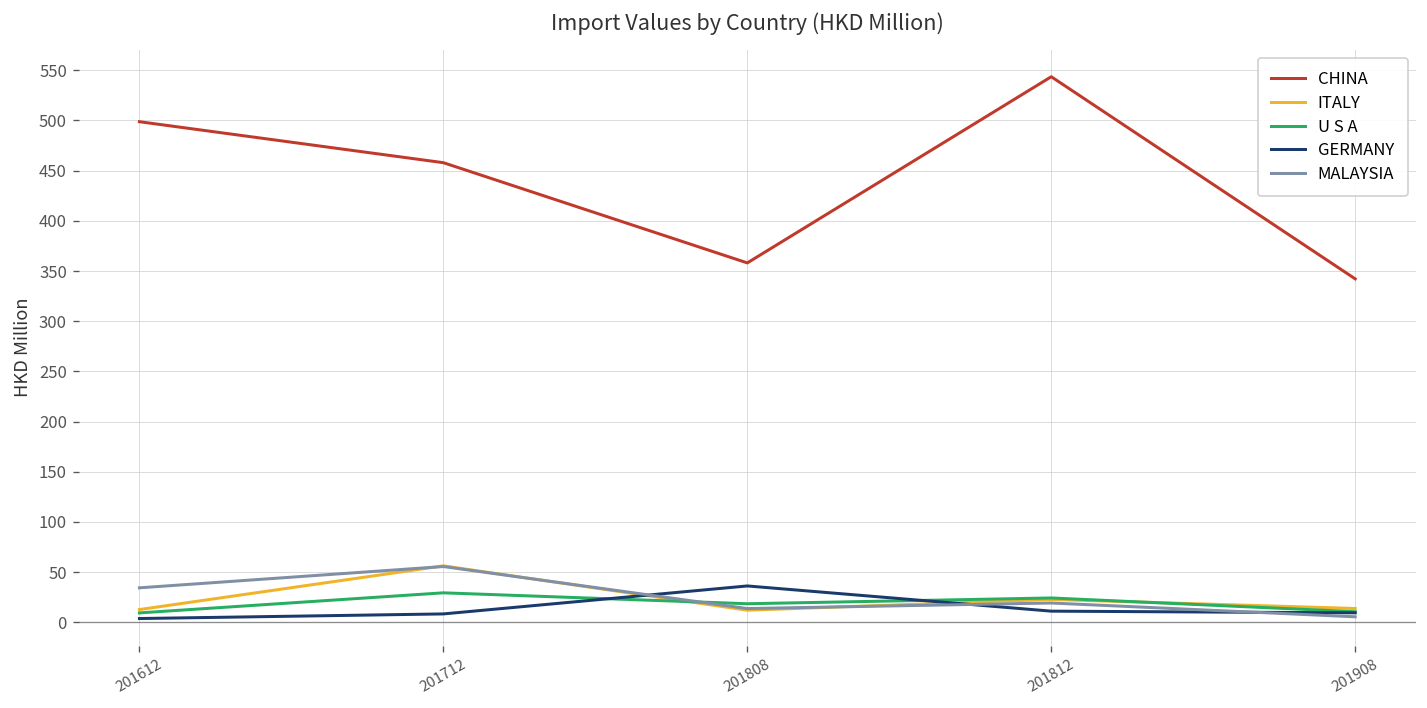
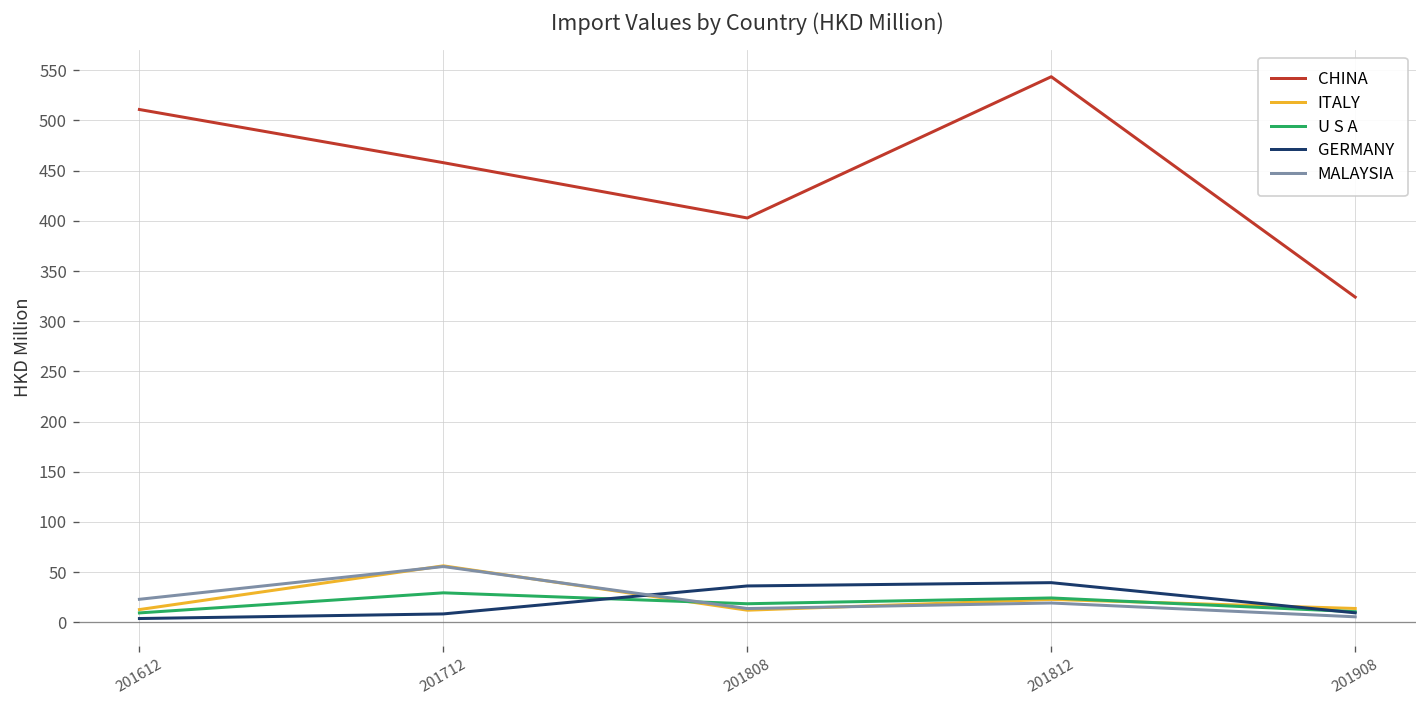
CHINA, 201612: 500 -> 510
MALAYSIA, 201612: 30 -> 20
CHINA, 201808: 360 -> 400
GERMANY, 201812: 10 -> 40
CHINA, 201908: 340 -> 320
